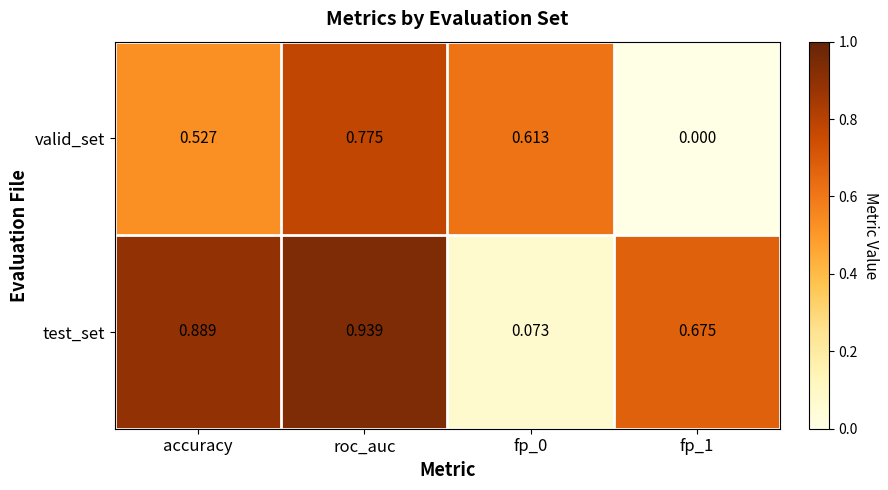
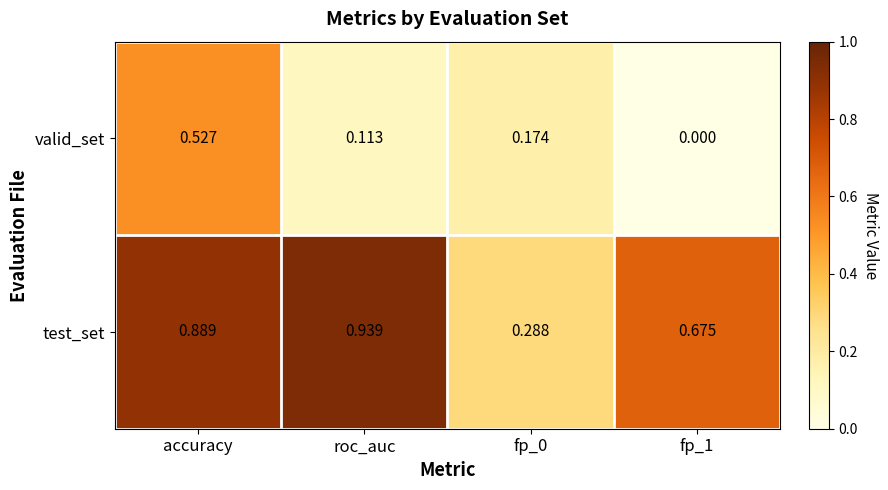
valid_set, roc_auc: 0.775 -> 0.113
valid_set, fp_0: 0.613 -> 0.174
test_set, fp_0: 0.073 -> 0.288
